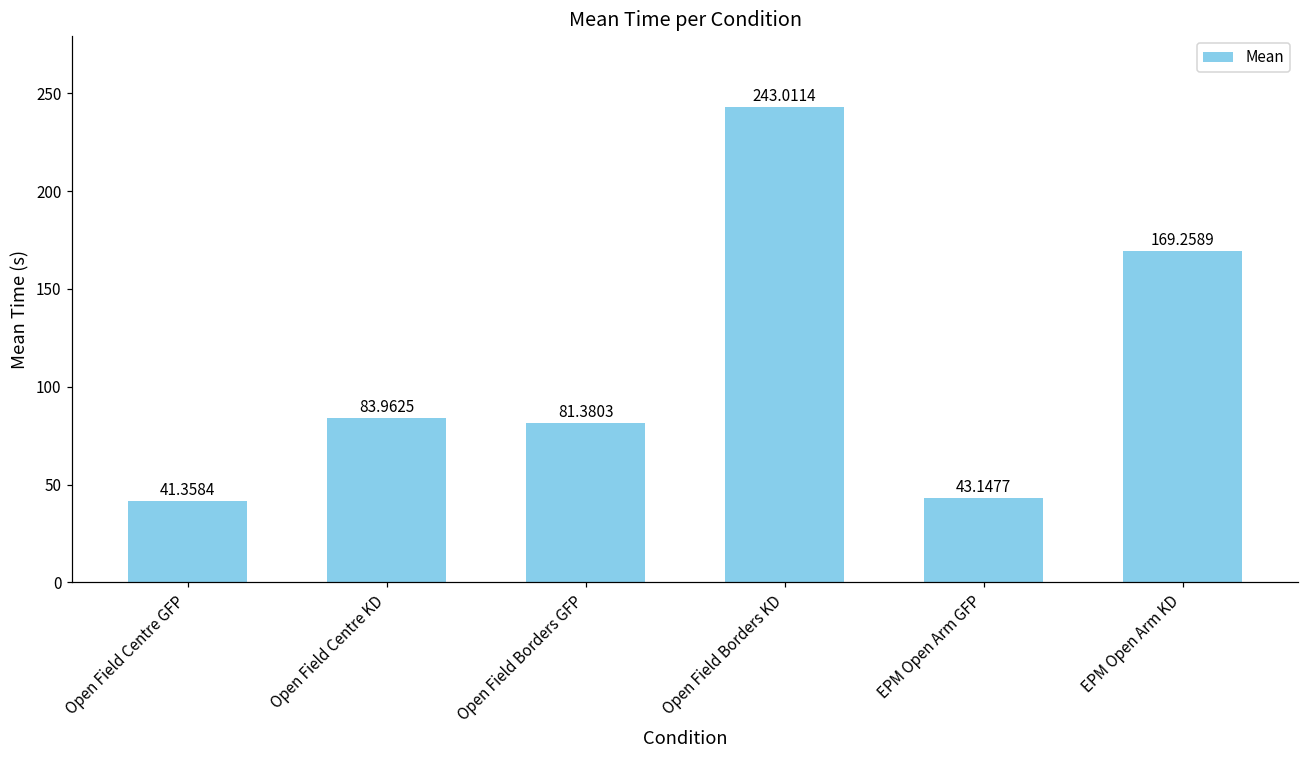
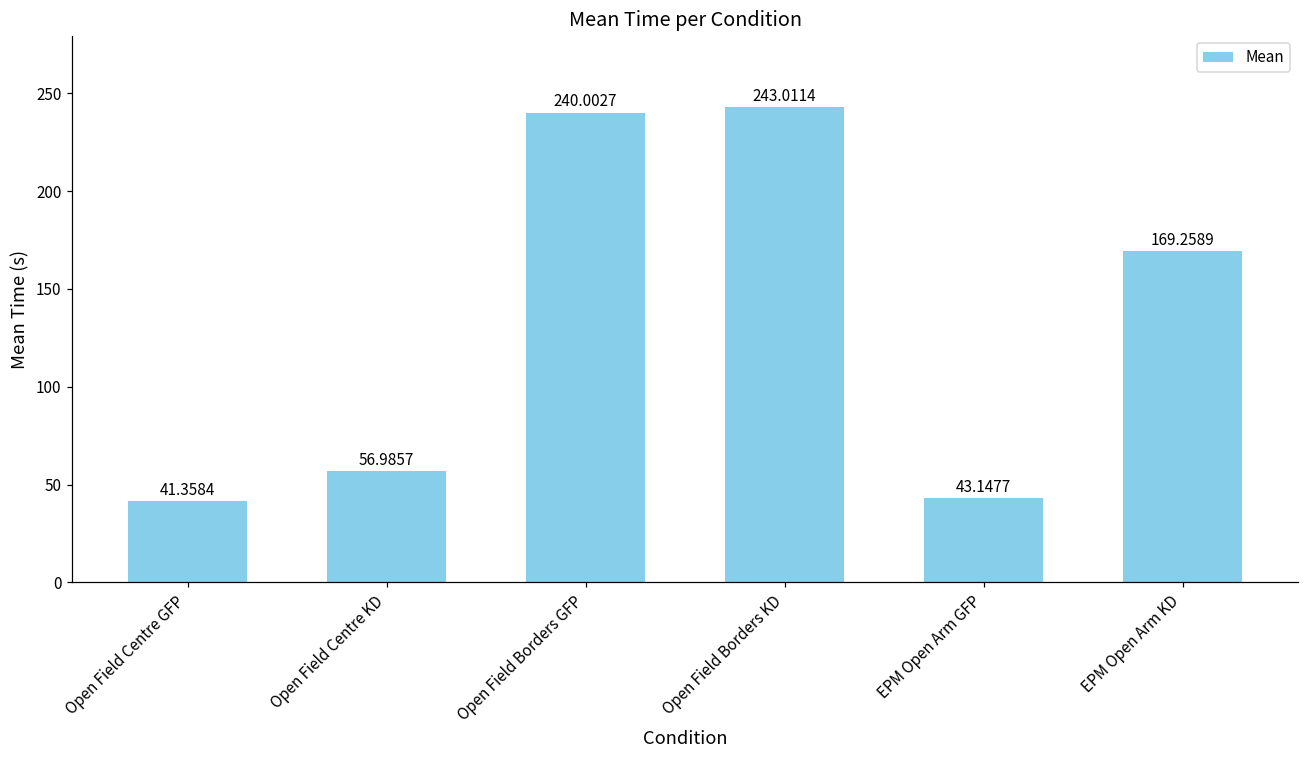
Open Field Centre KD: 83.9625 -> 56.9857
Open Field Borders GFP: 81.3803 -> 240.0027
